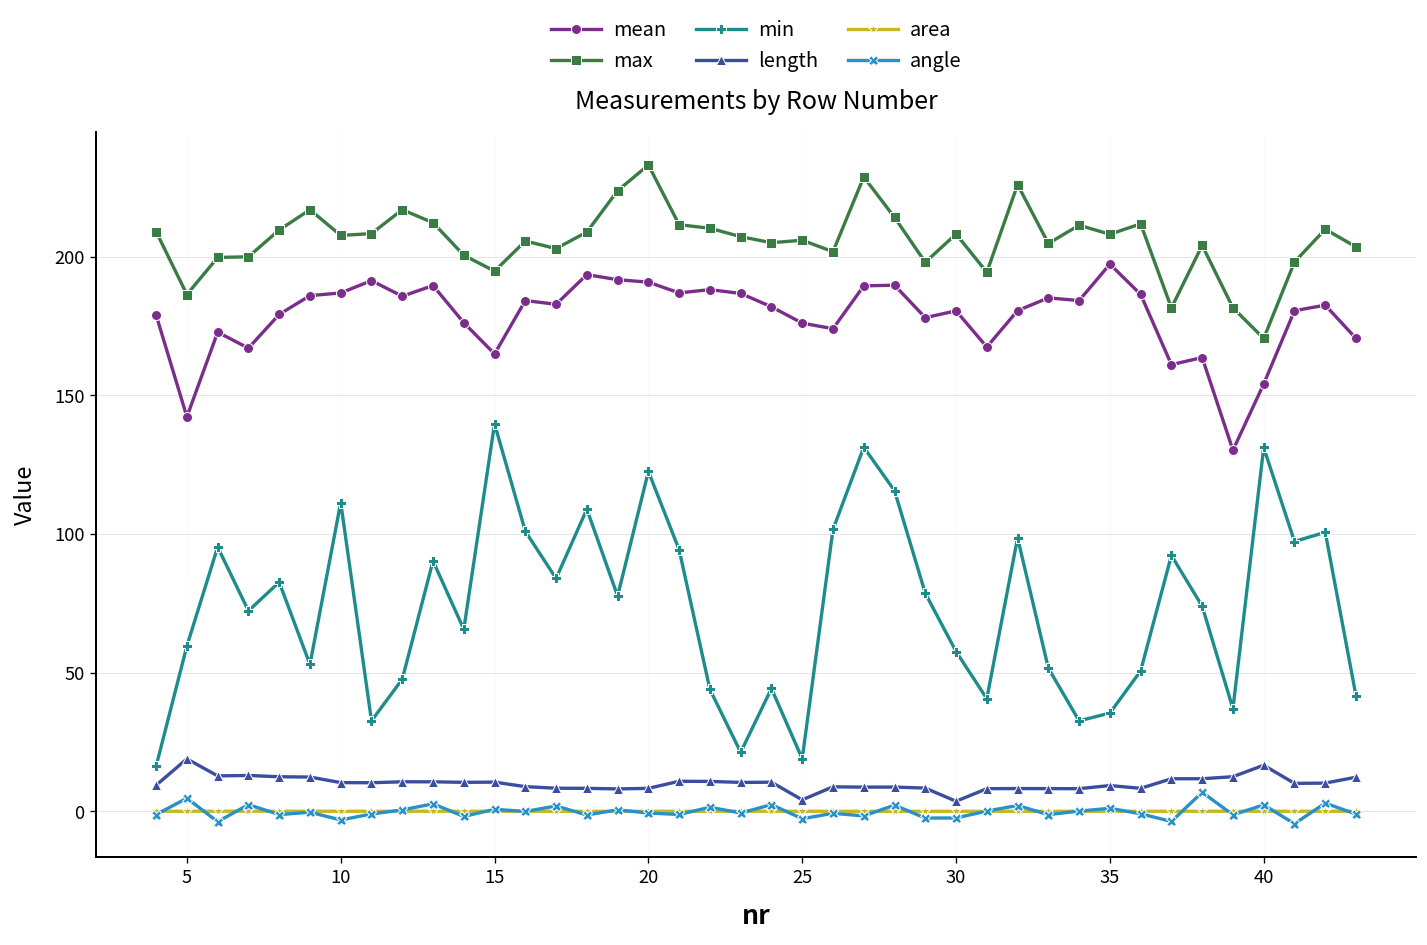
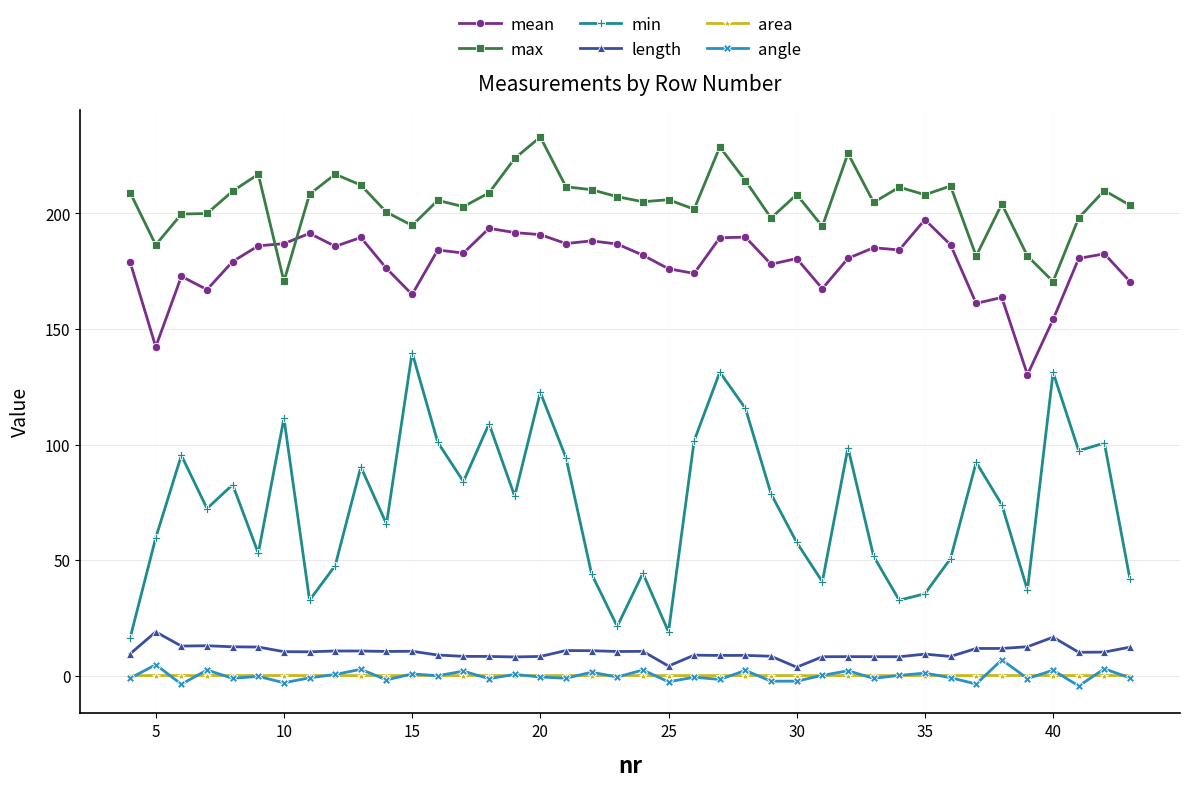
max, 10: 208 -> 171
